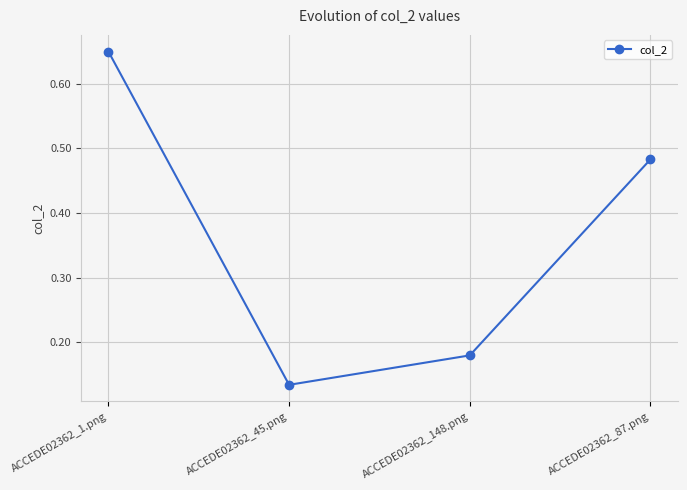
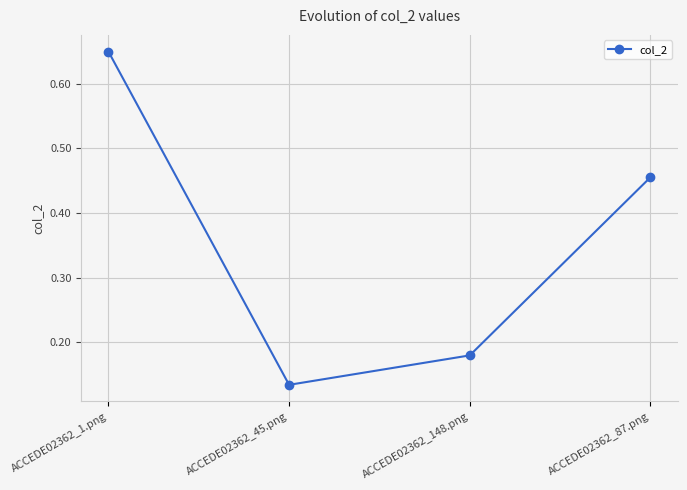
ACCEDE02362_87.png: 0.48 -> 0.46
